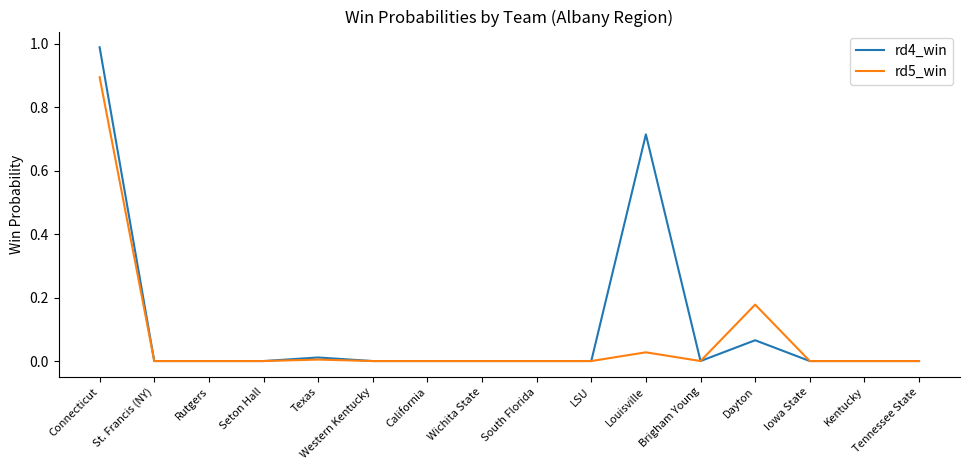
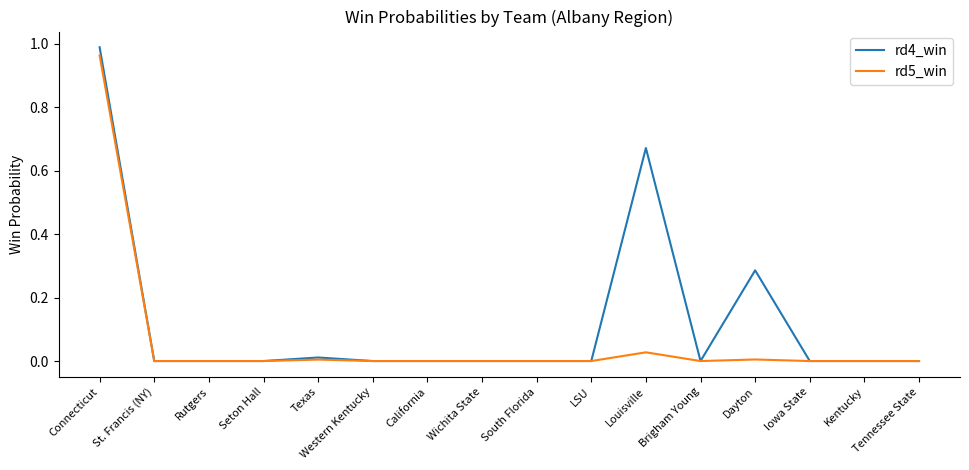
rd5_win, Connecticut: 0.89 -> 0.96
rd4_win, Louisville: 0.71 -> 0.67
rd4_win, Dayton: 0.07 -> 0.29
rd5_win, Dayton: 0.18 -> 0.00
